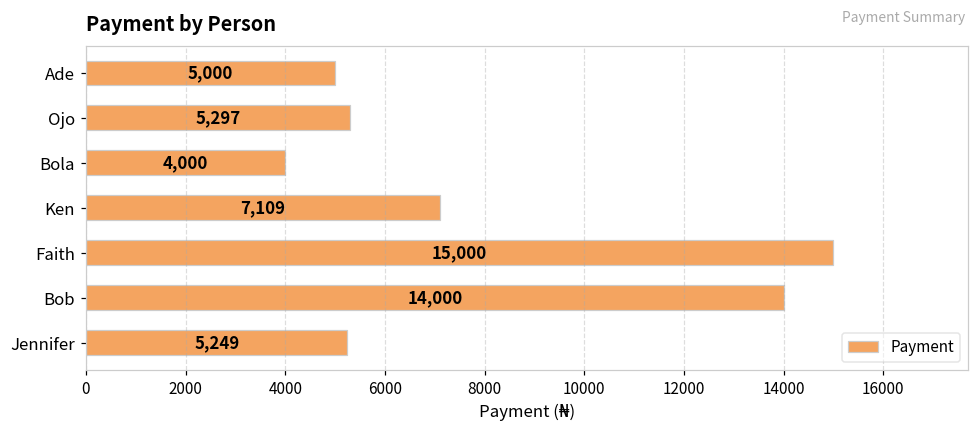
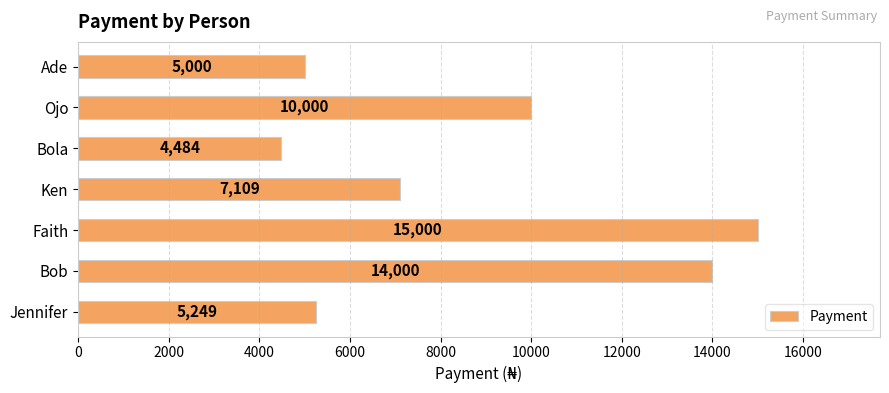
Ojo: 5,297 -> 10,000
Bola: 4,000 -> 4,484
